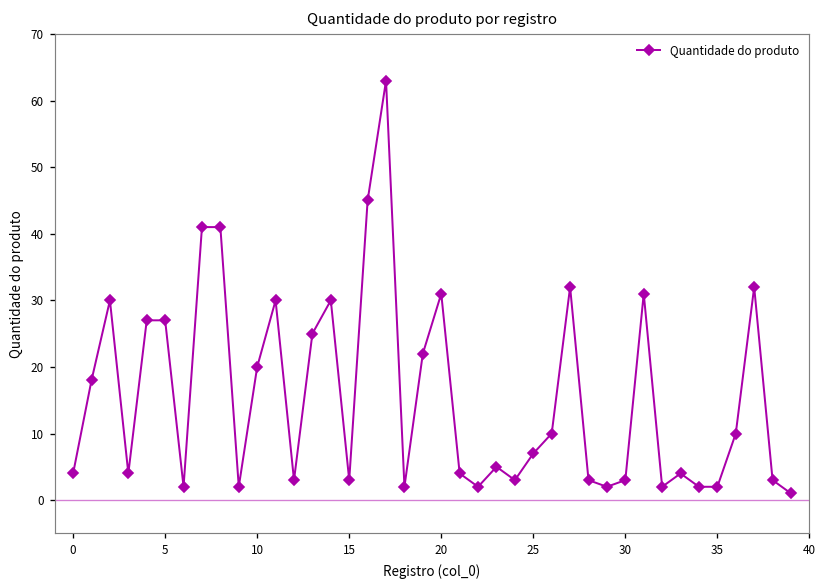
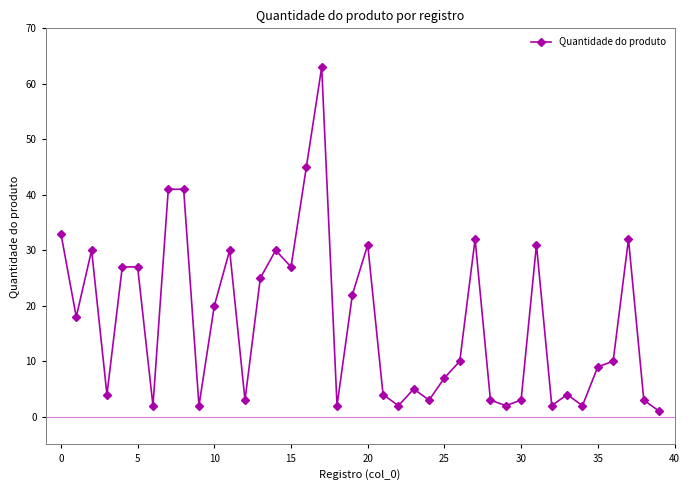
0: 4 -> 33
15: 3 -> 27
35: 2 -> 9
